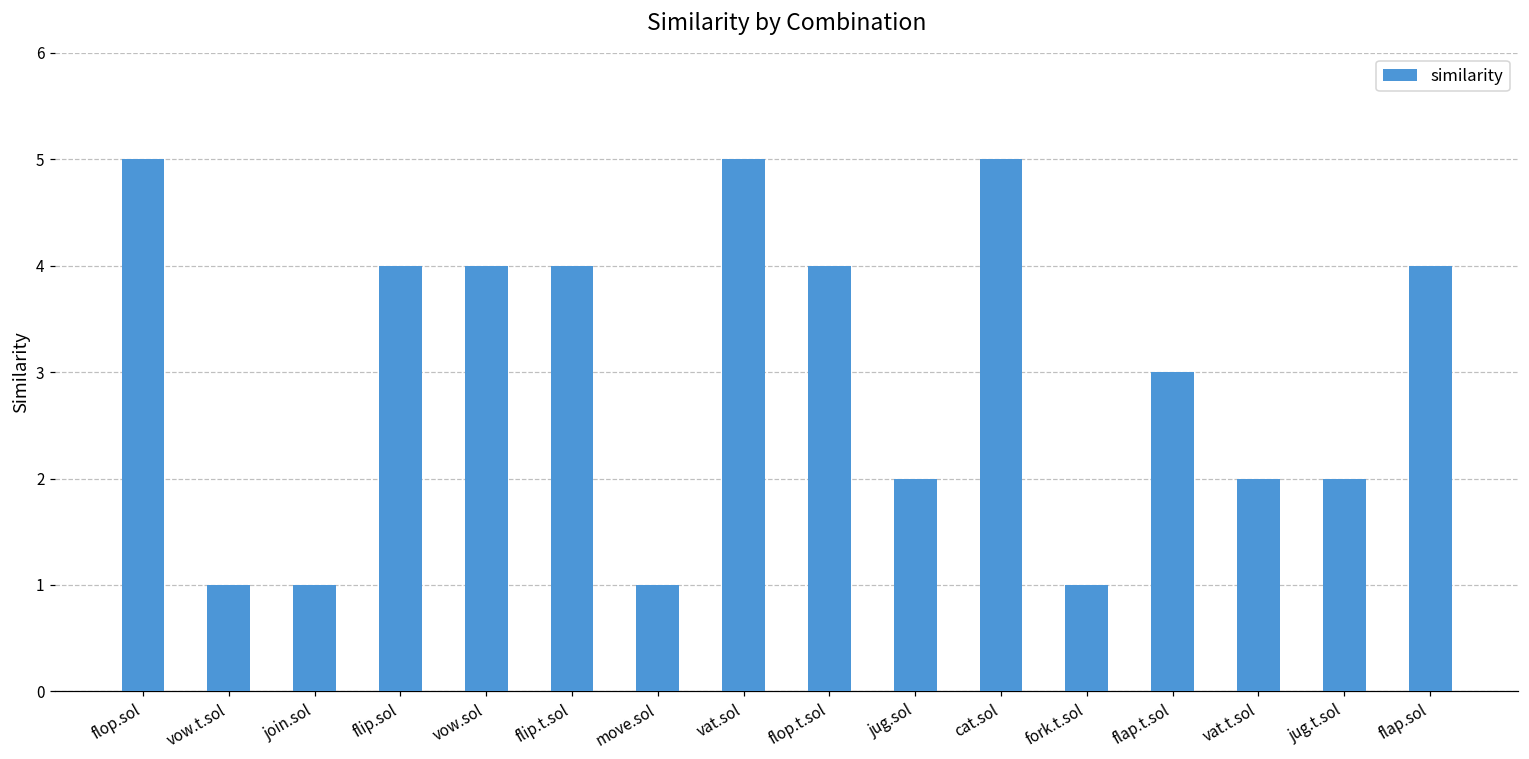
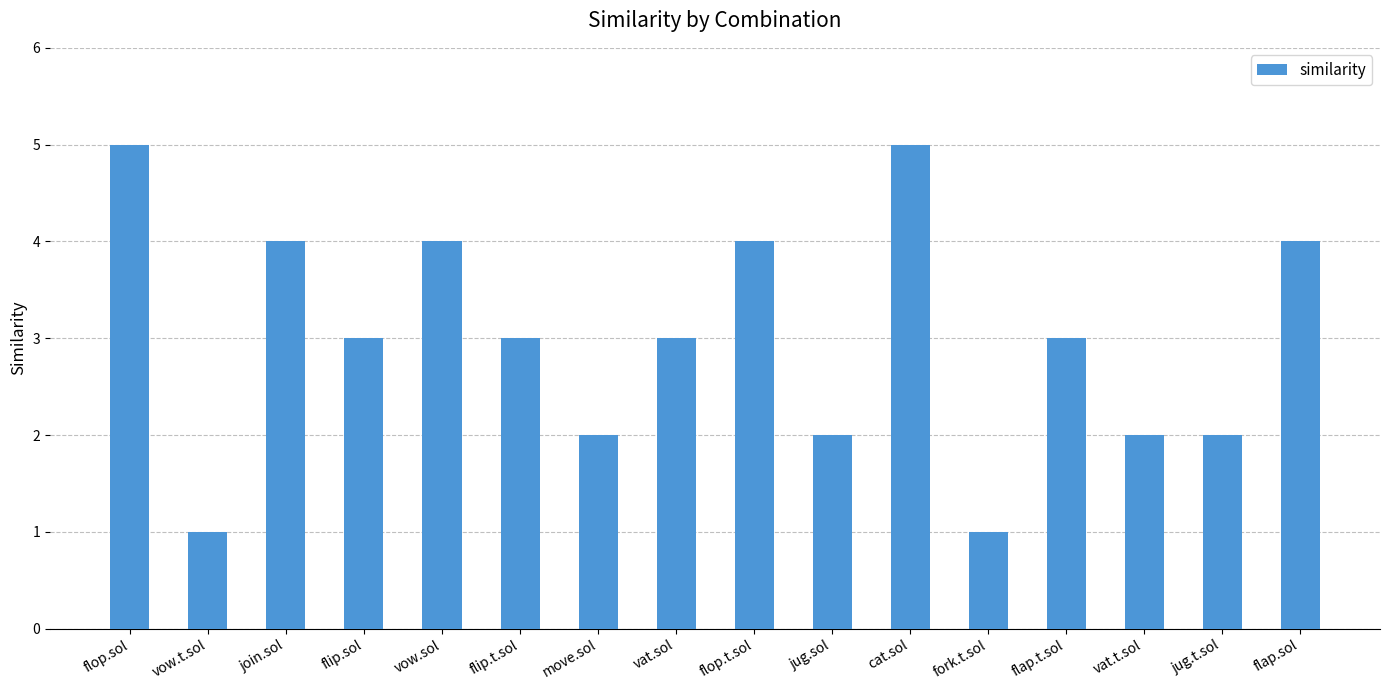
join.sol: 1 -> 4
flip.sol: 4 -> 3
flip.t.sol: 4 -> 3
move.sol: 1 -> 2
vat.sol: 5 -> 3
